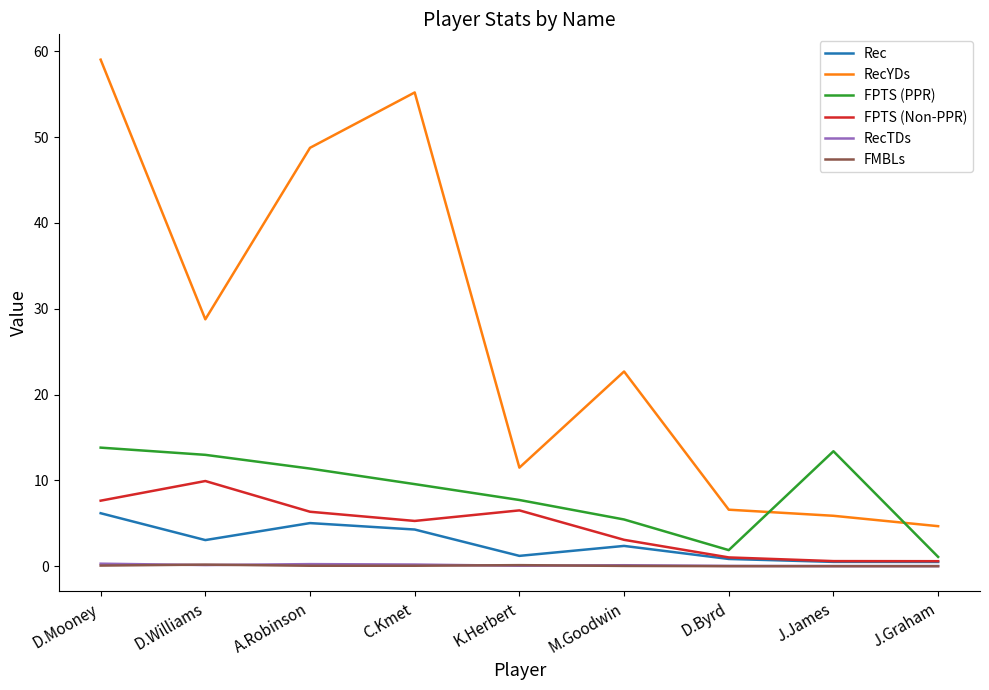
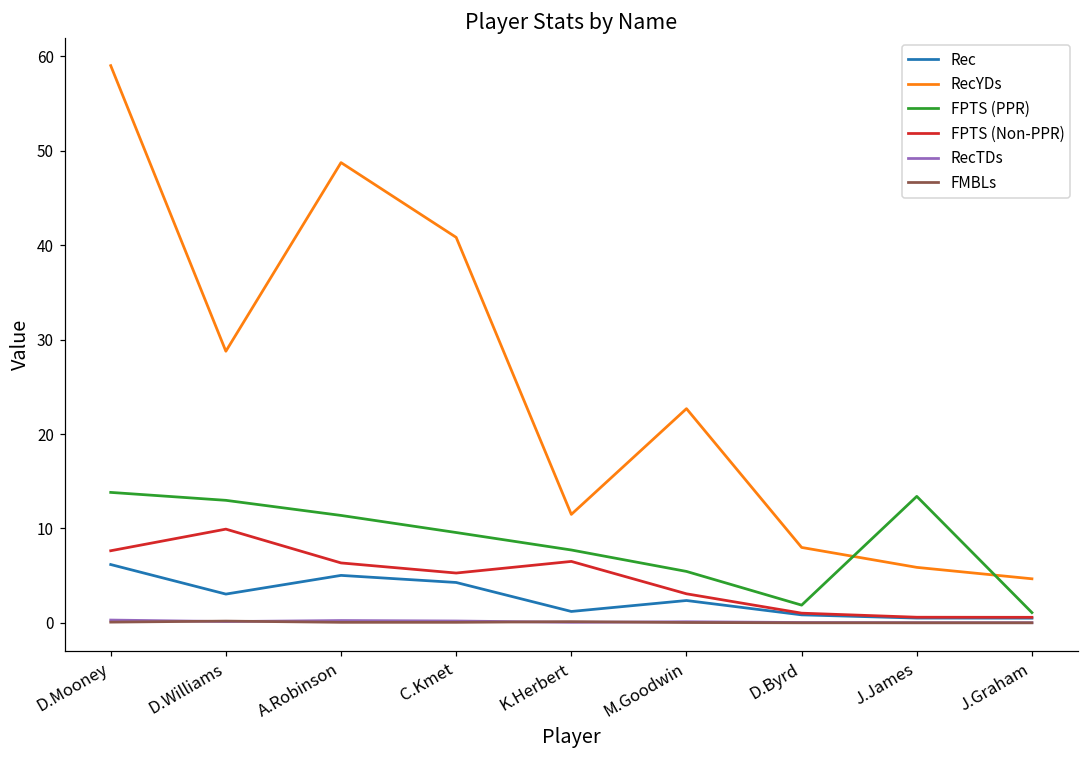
RecYDs, C.Kmet: 55 -> 41
RecYDs, D.Byrd: 7 -> 8
